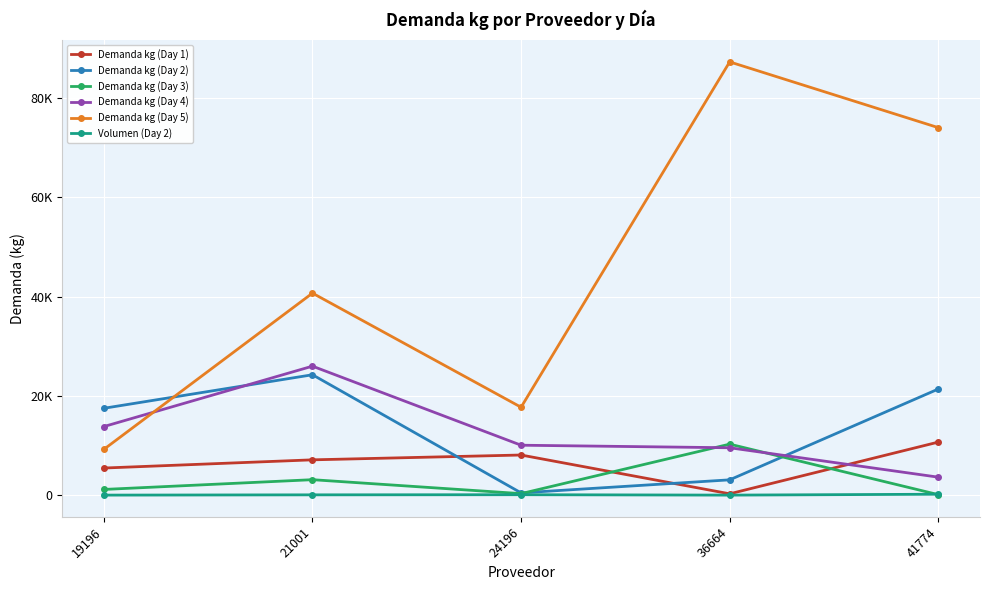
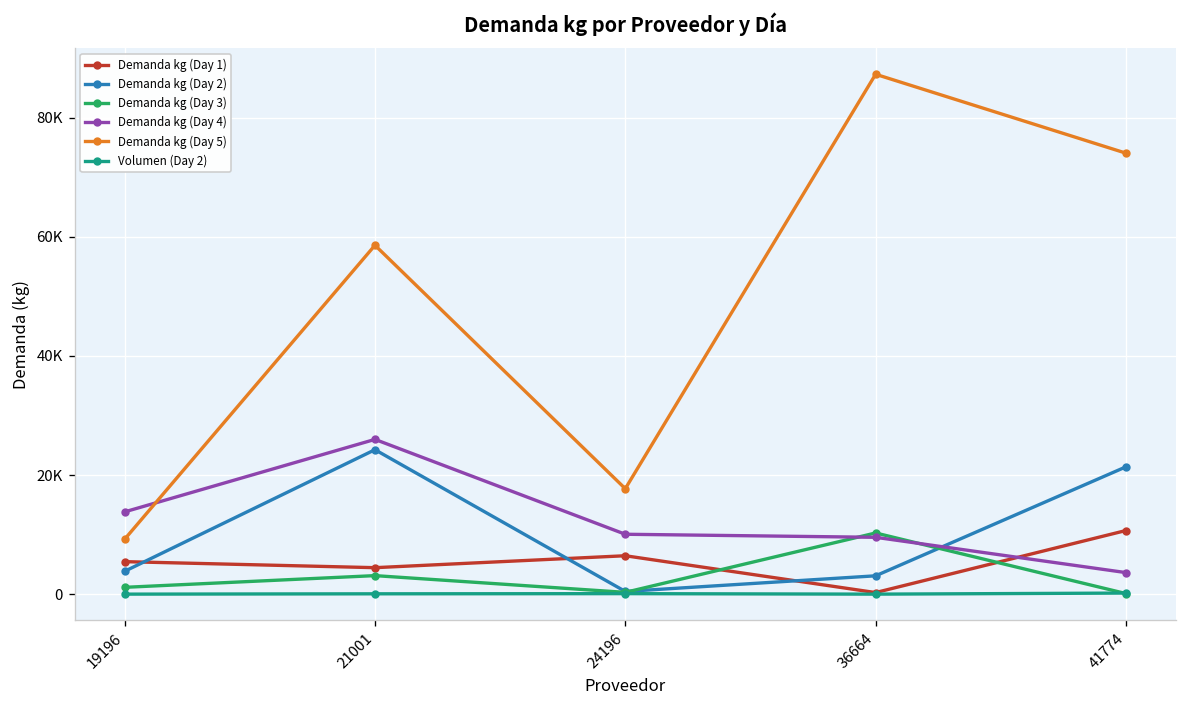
Demanda kg (Day 2), 19196: 17000 -> 4000
Demanda kg (Day 1), 21001: 7000 -> 4000
Demanda kg (Day 5), 21001: 41000 -> 59000
Demanda kg (Day 1), 24196: 8000 -> 6000
